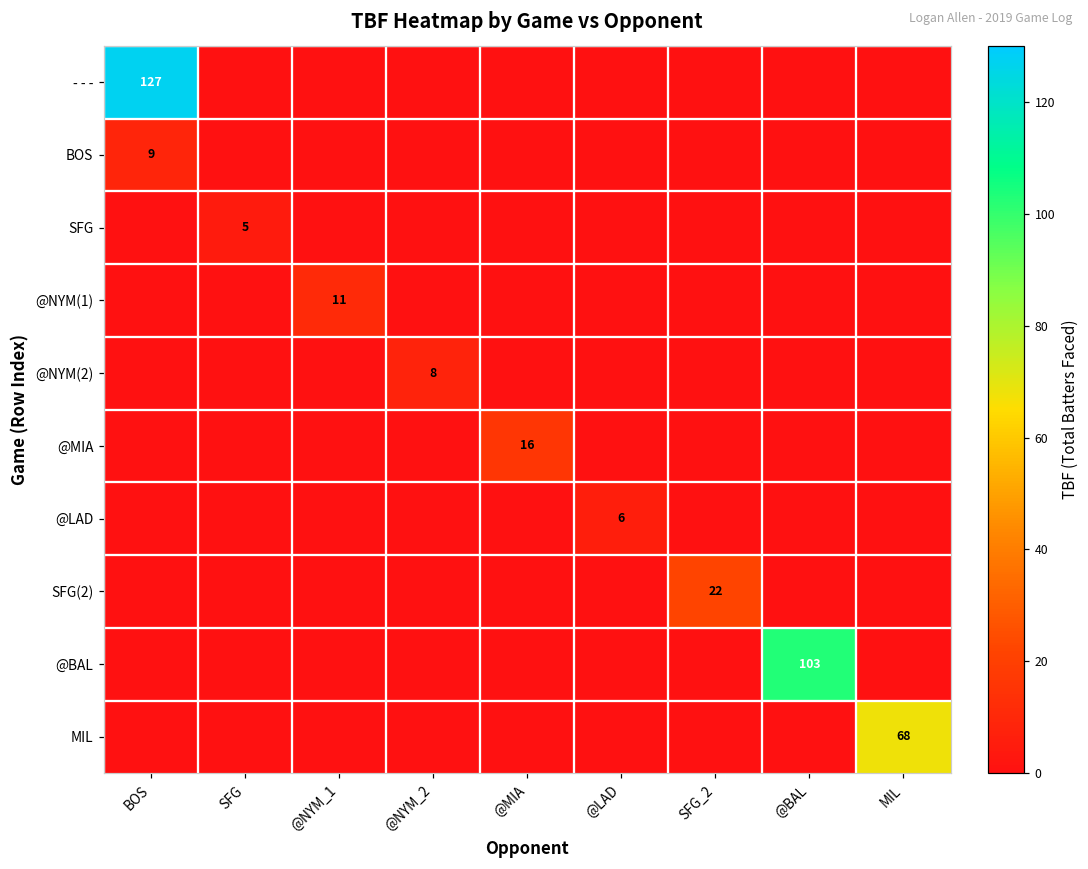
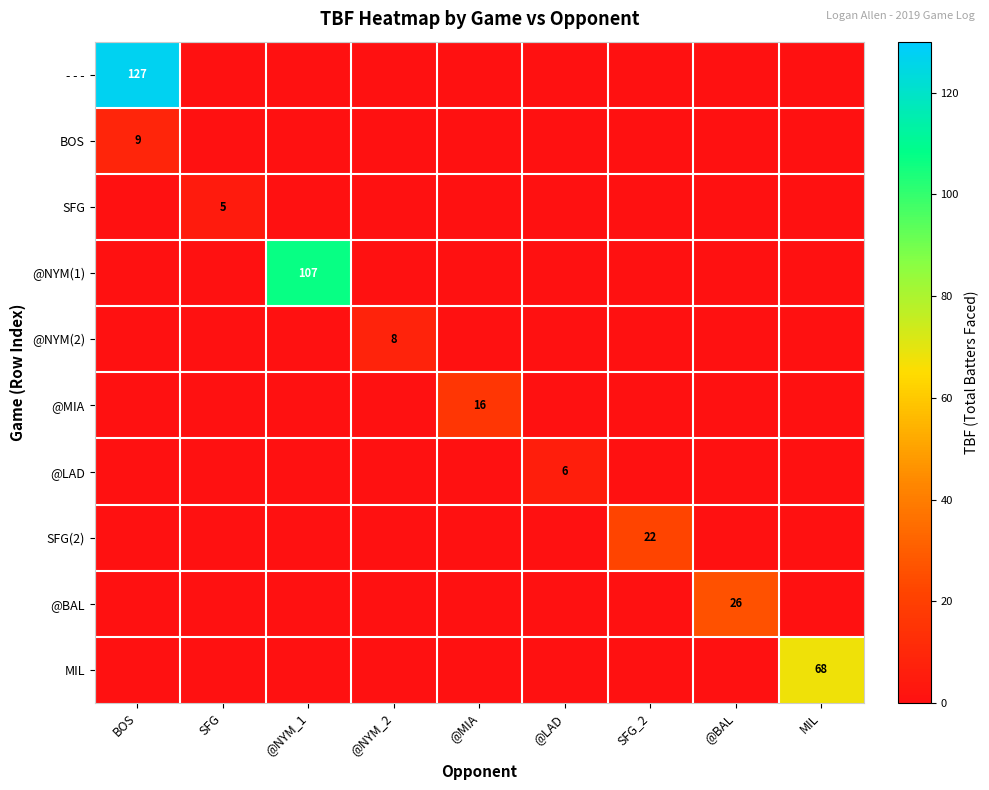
@NYM(1), @NYM_1: 11 -> 107
@BAL, @BAL: 103 -> 26
